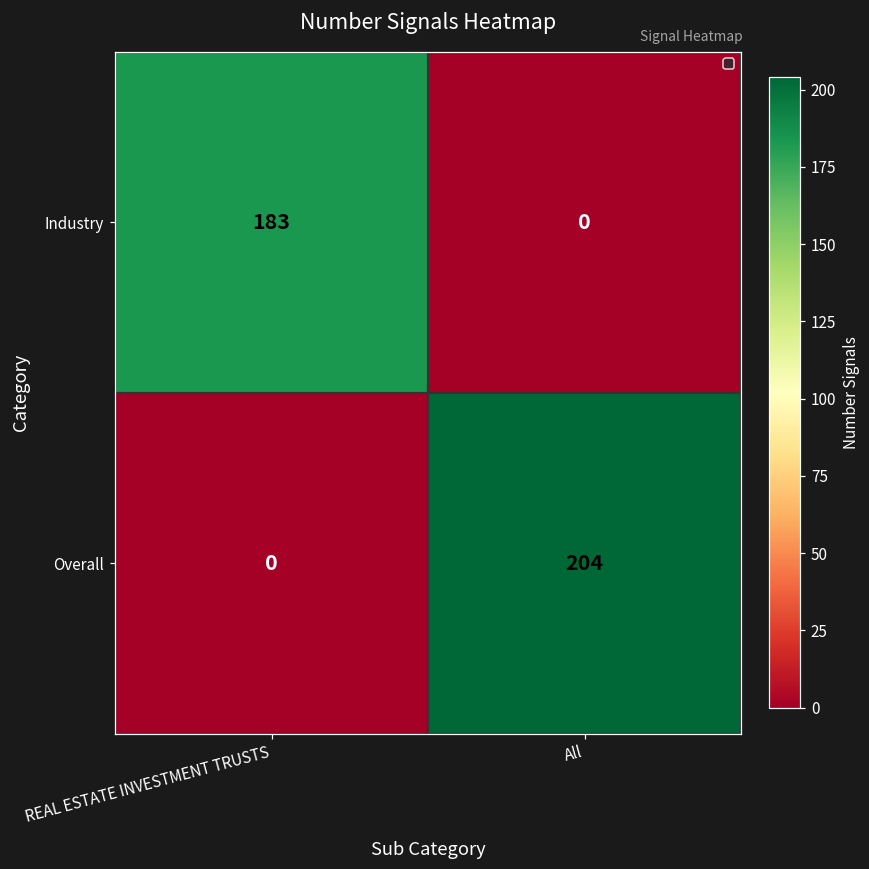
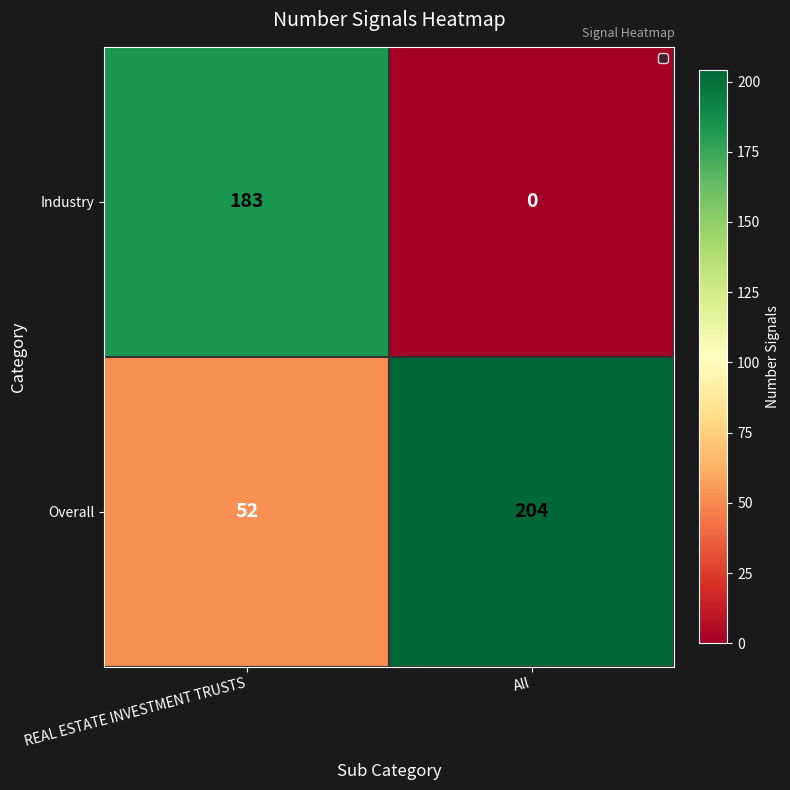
Overall, REAL ESTATE INVESTMENT TRUSTS: 0 -> 52
